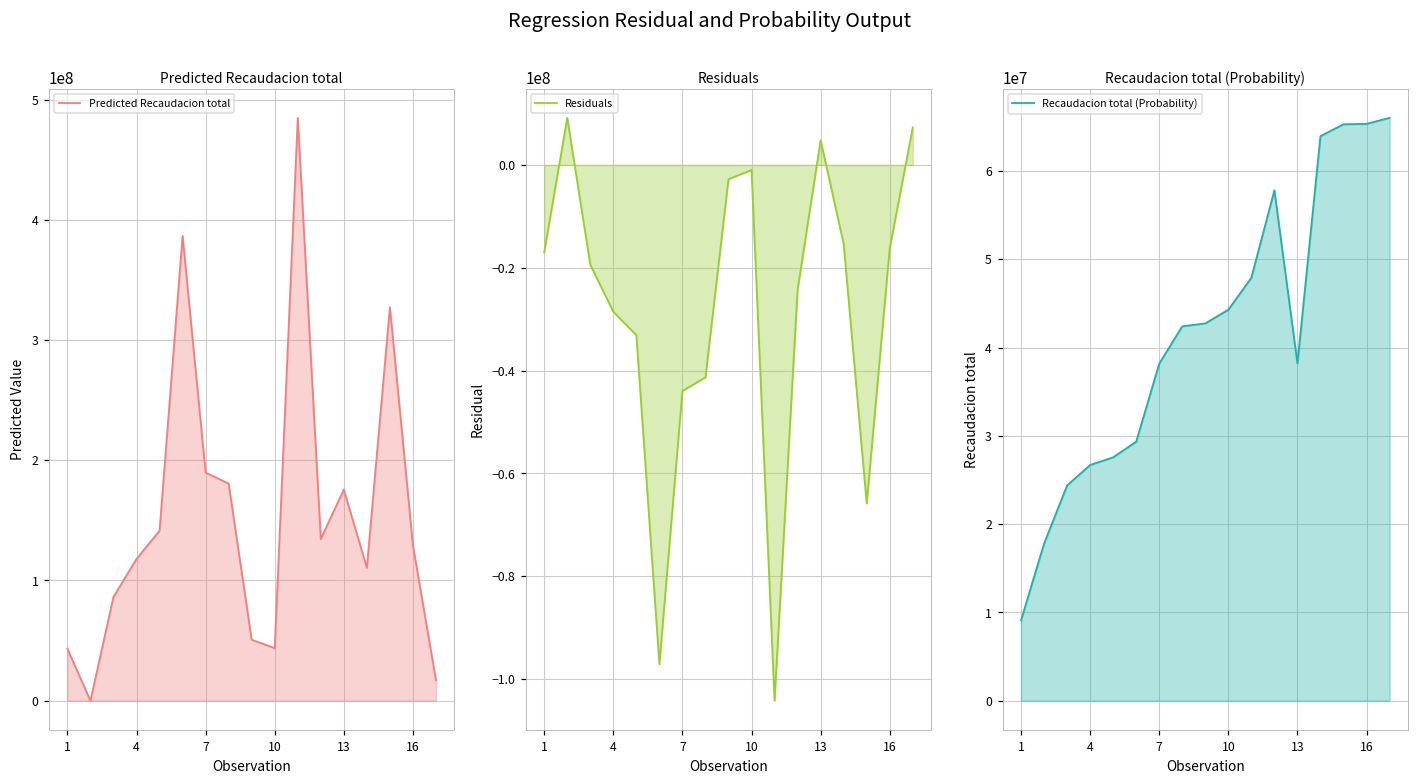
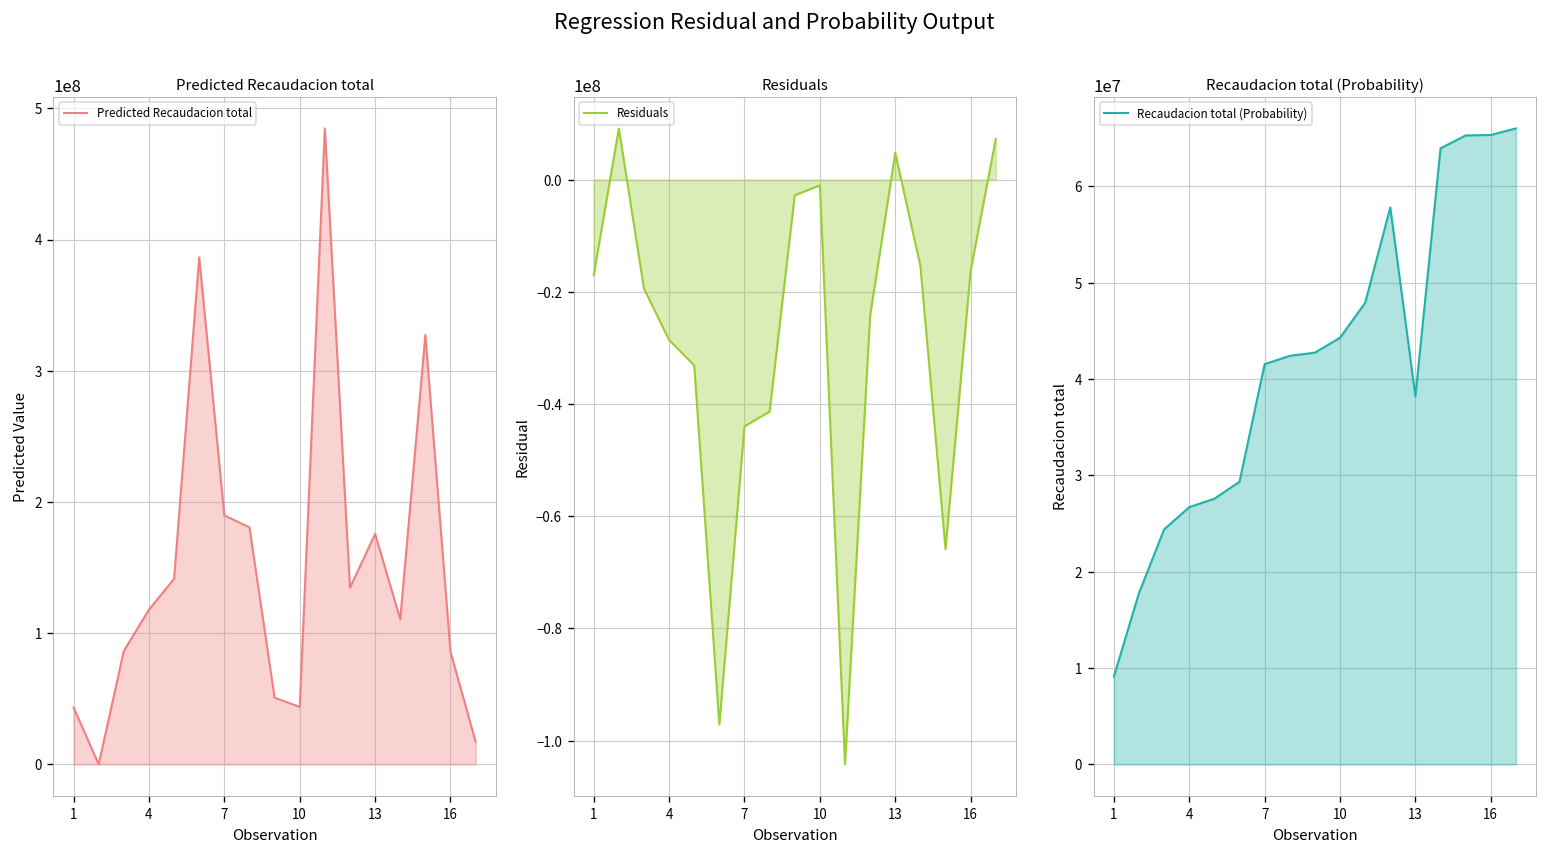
Predicted Recaudacion total, 16: 129000000 -> 86000000
Recaudacion total (Probability), 7: 38000000 -> 42000000
